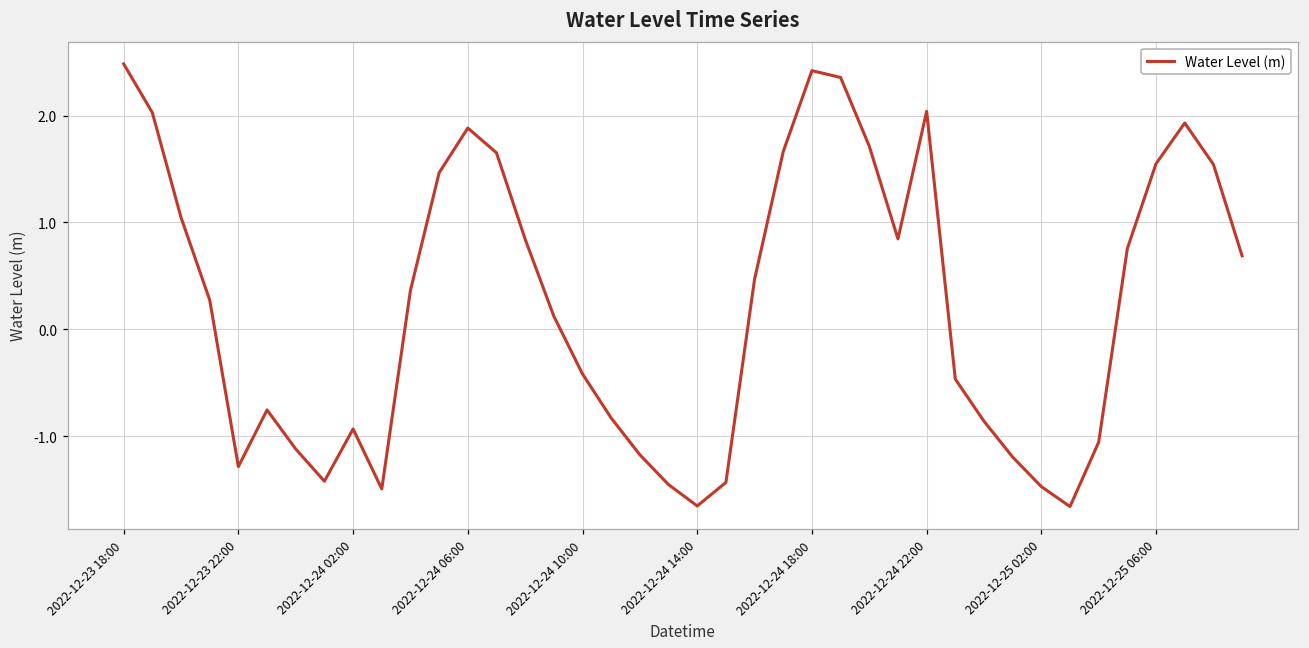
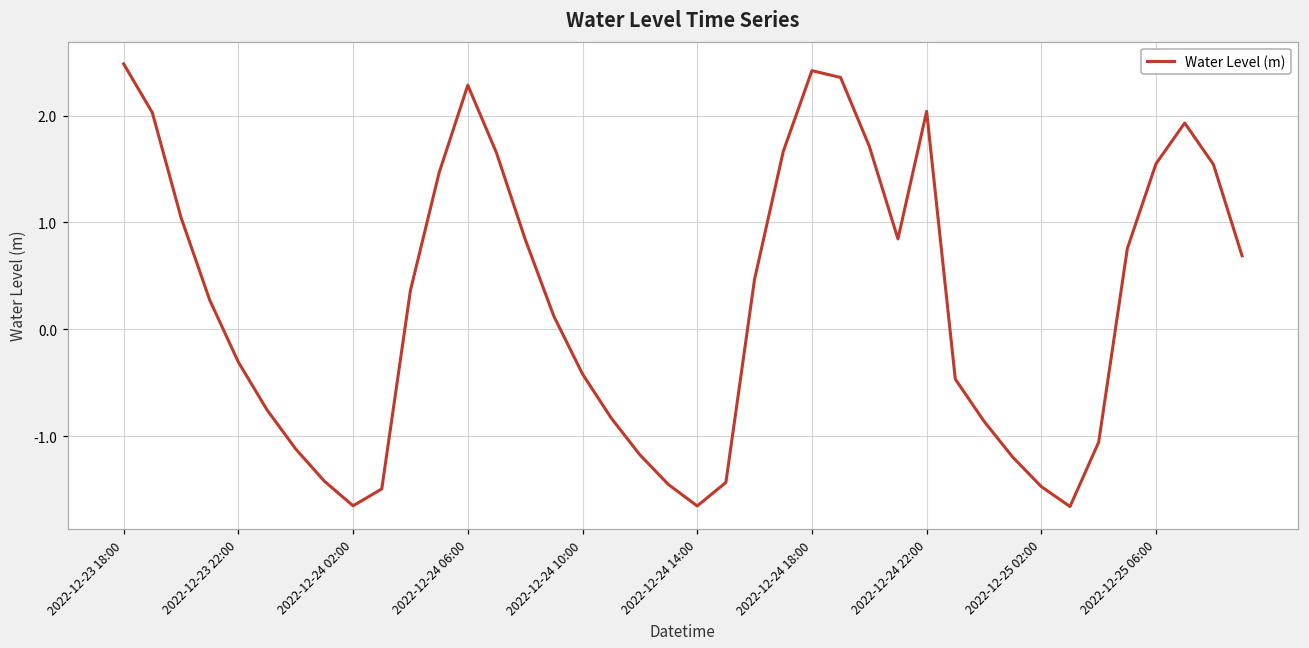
2022-12-23 22:00: -1.3 -> -0.3
2022-12-24 02:00: -0.9 -> -1.7
2022-12-24 06:00: 1.9 -> 2.3
